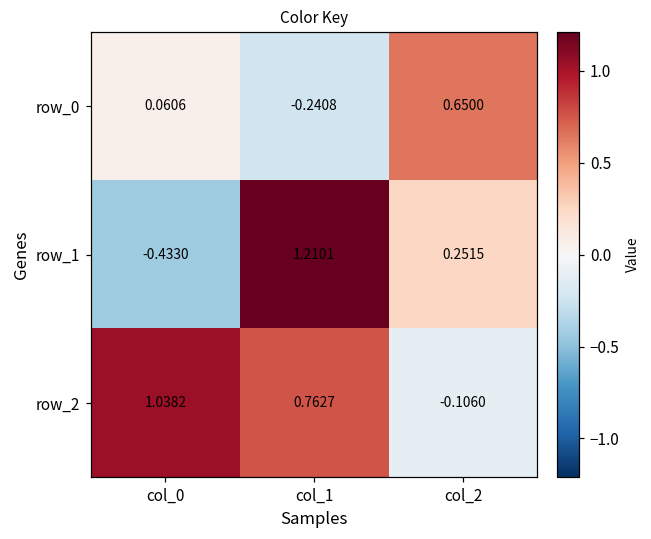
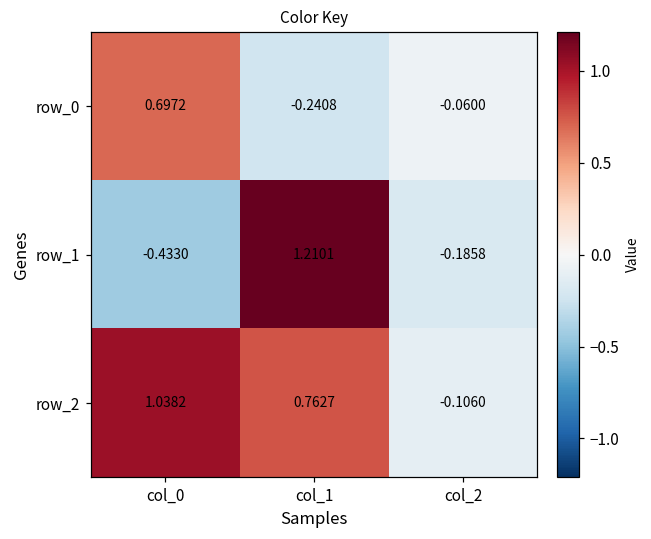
row_0, col_0: 0.0606 -> 0.6972
row_0, col_2: 0.6500 -> -0.0600
row_1, col_2: 0.2515 -> -0.1858
